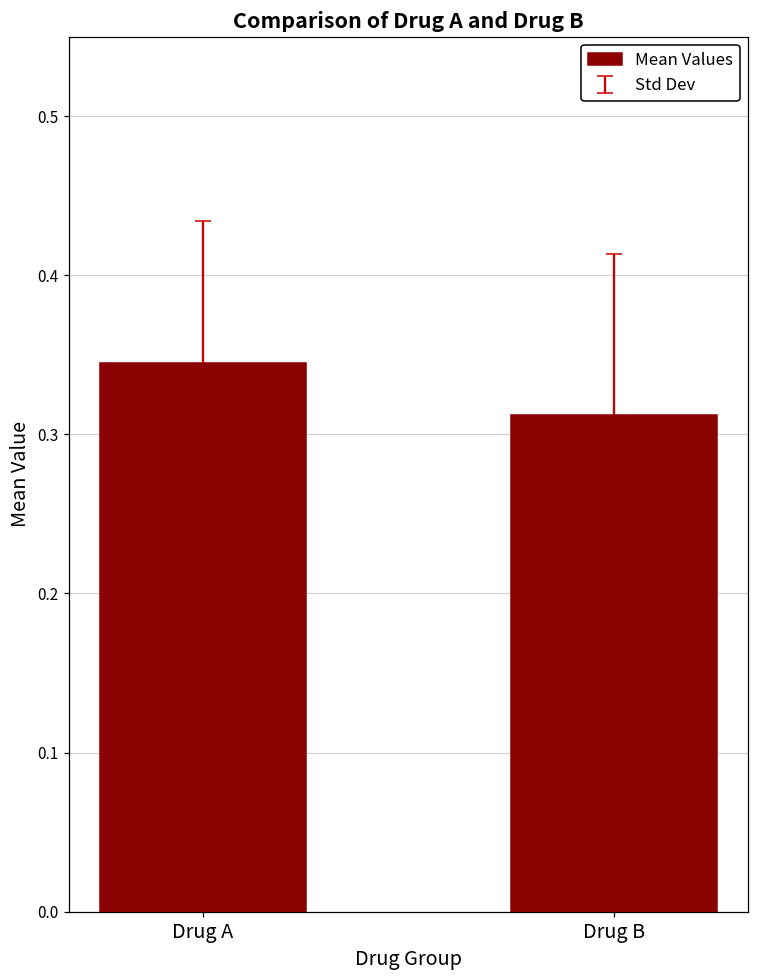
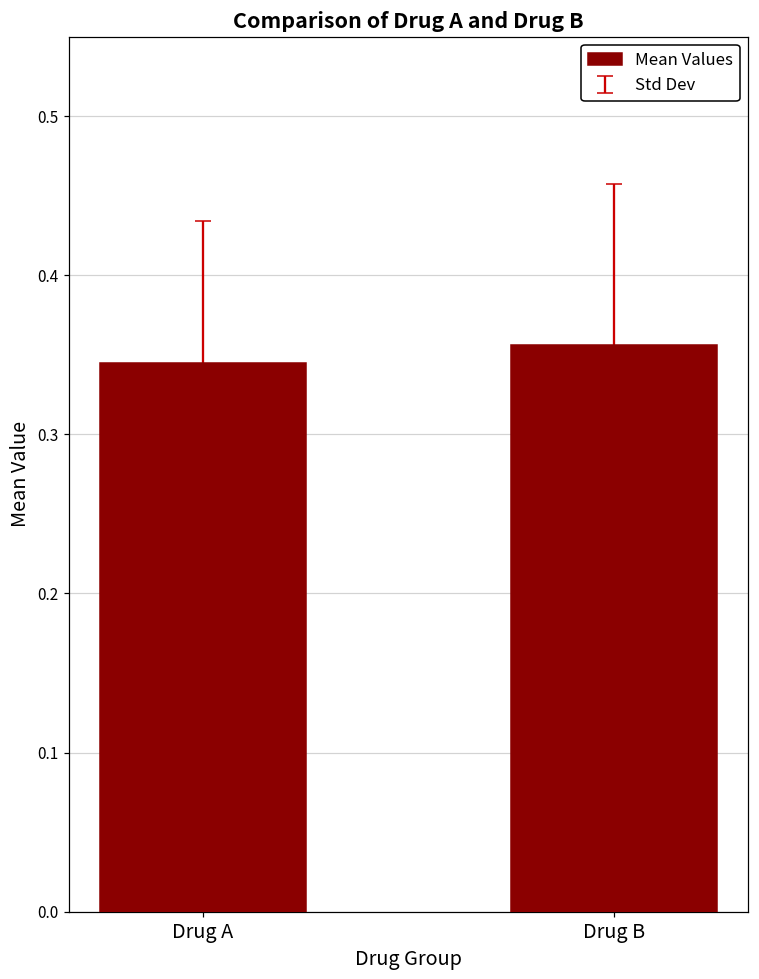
Mean Values, Drug B: 0.312 -> 0.356
